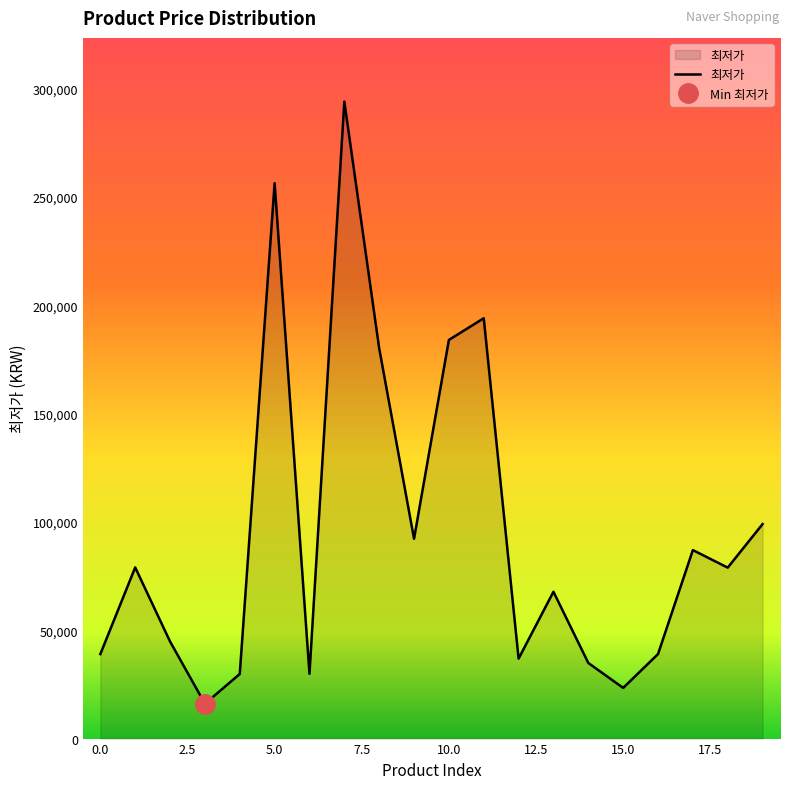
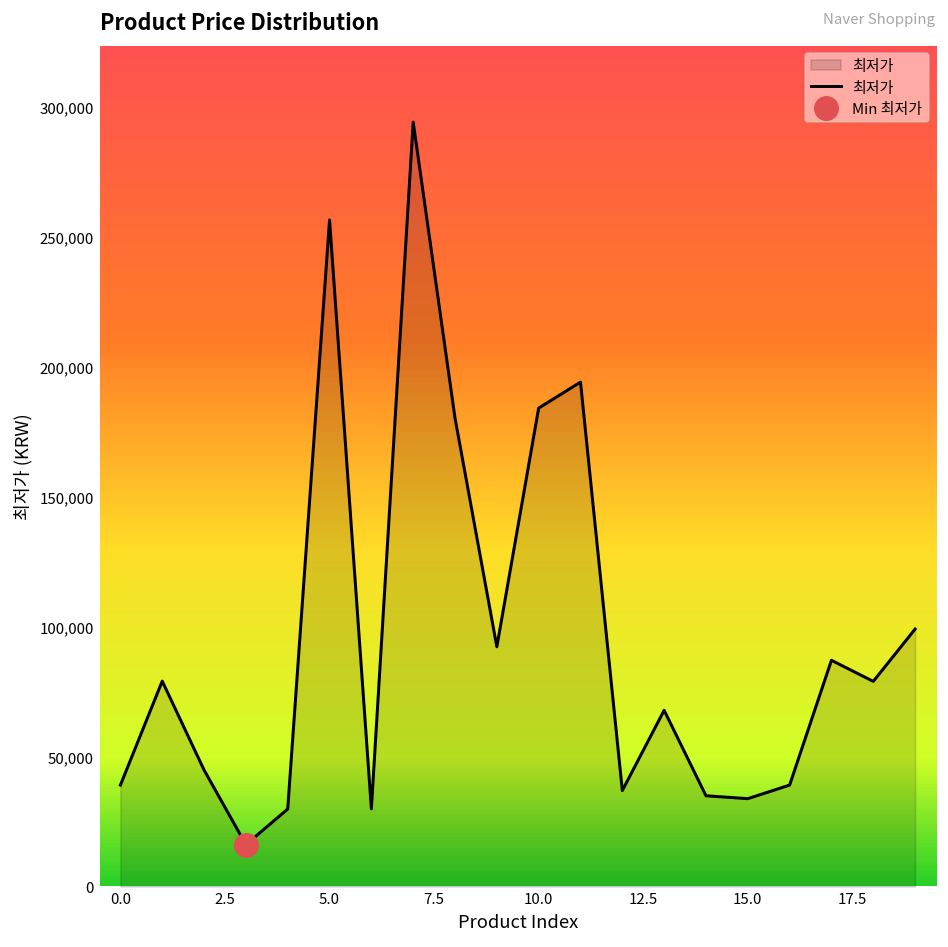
최저가, 15.0: 23,000 -> 34,000
